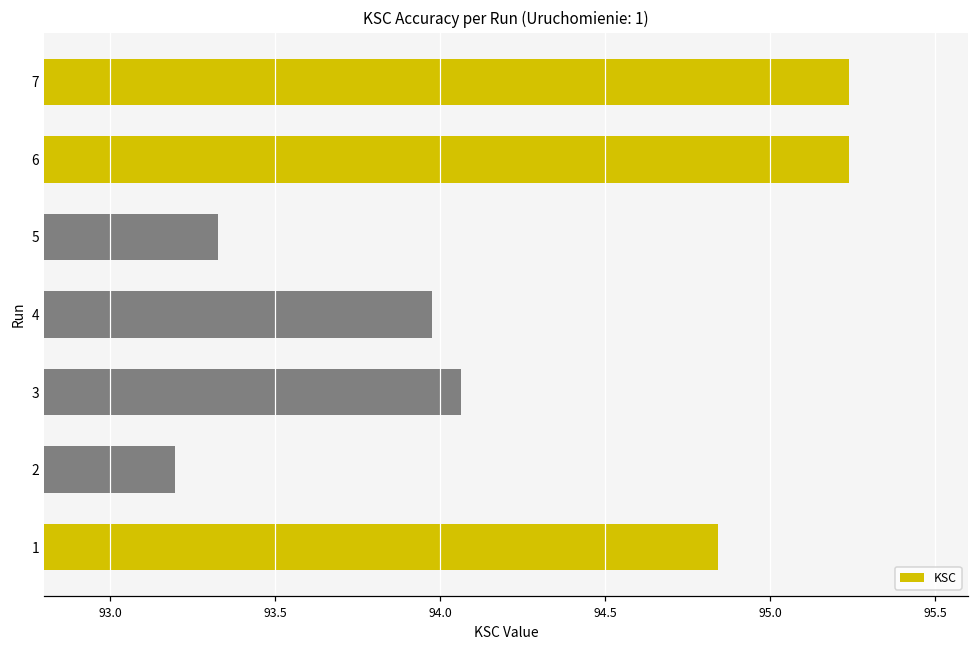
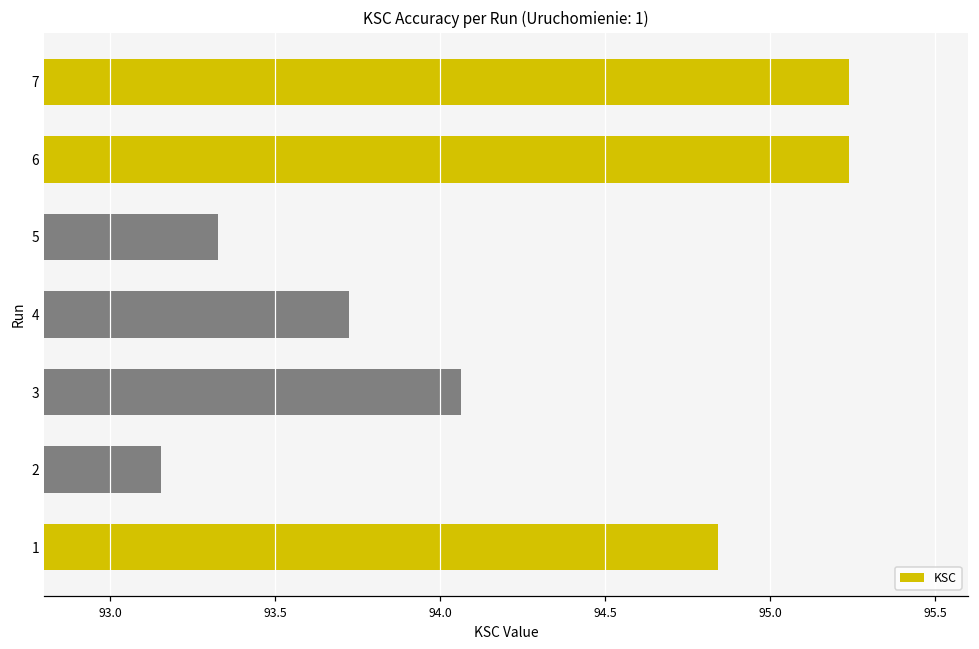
4: 93.98 -> 93.72
2: 93.20 -> 93.15
